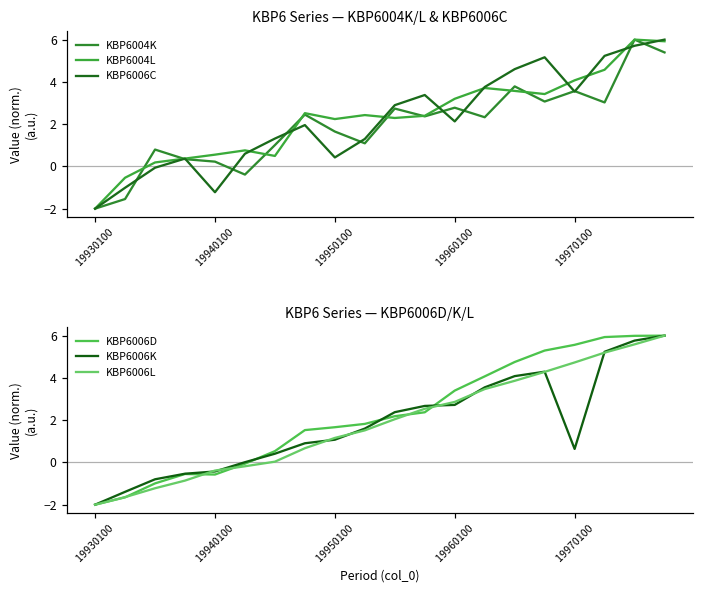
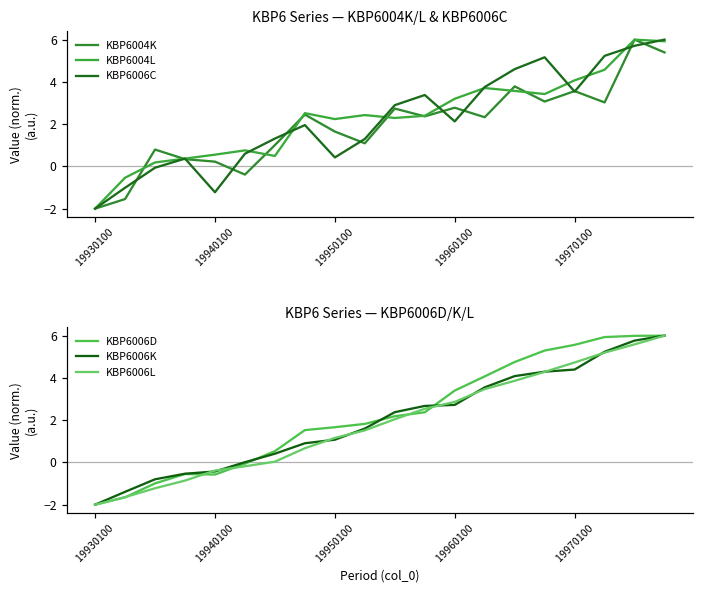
KBP6 Series — KBP6006D/K/L, KBP6006K, 19970100: 0.6 -> 4.4
